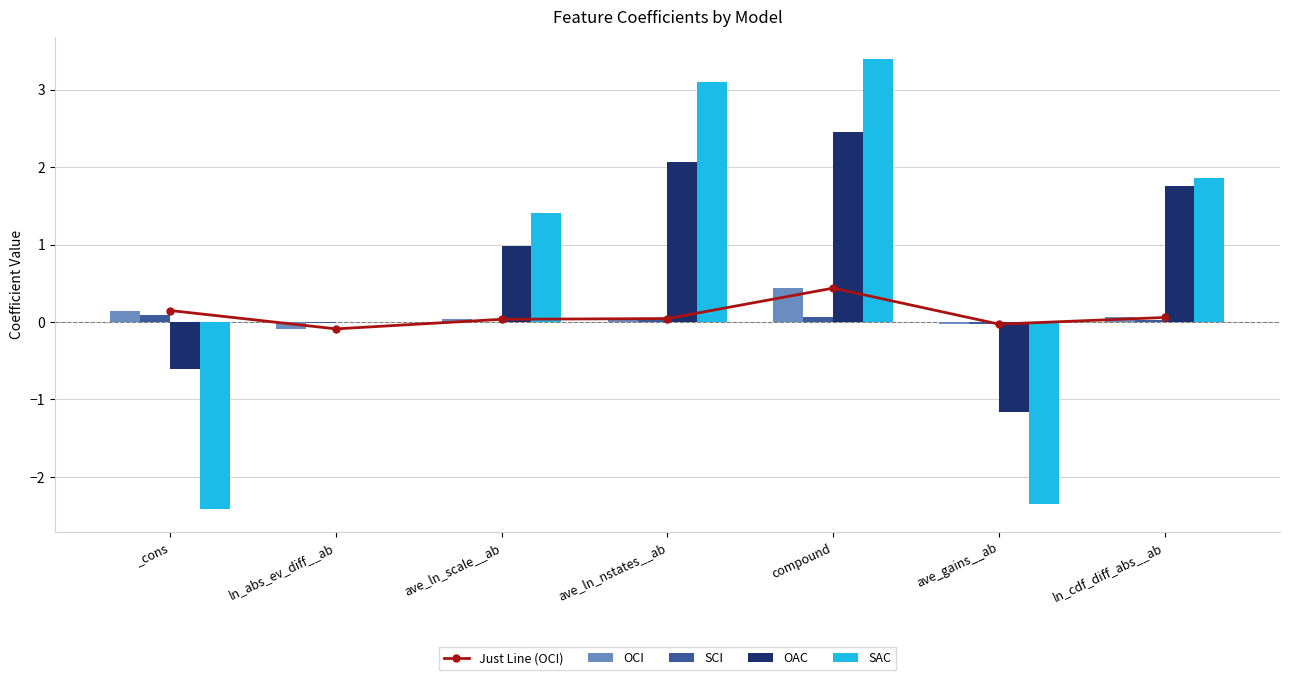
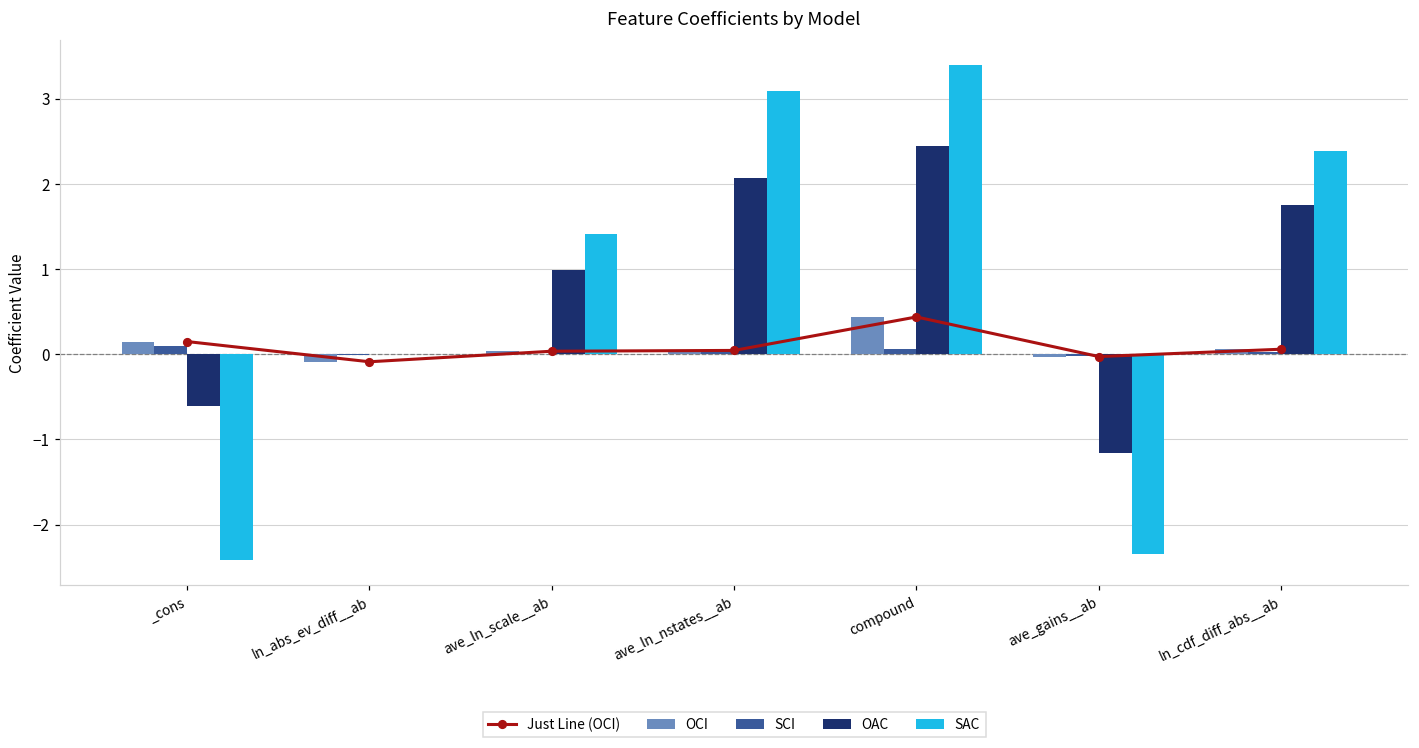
SAC, ln_cdf_diff_abs__ab: 1.9 -> 2.4
